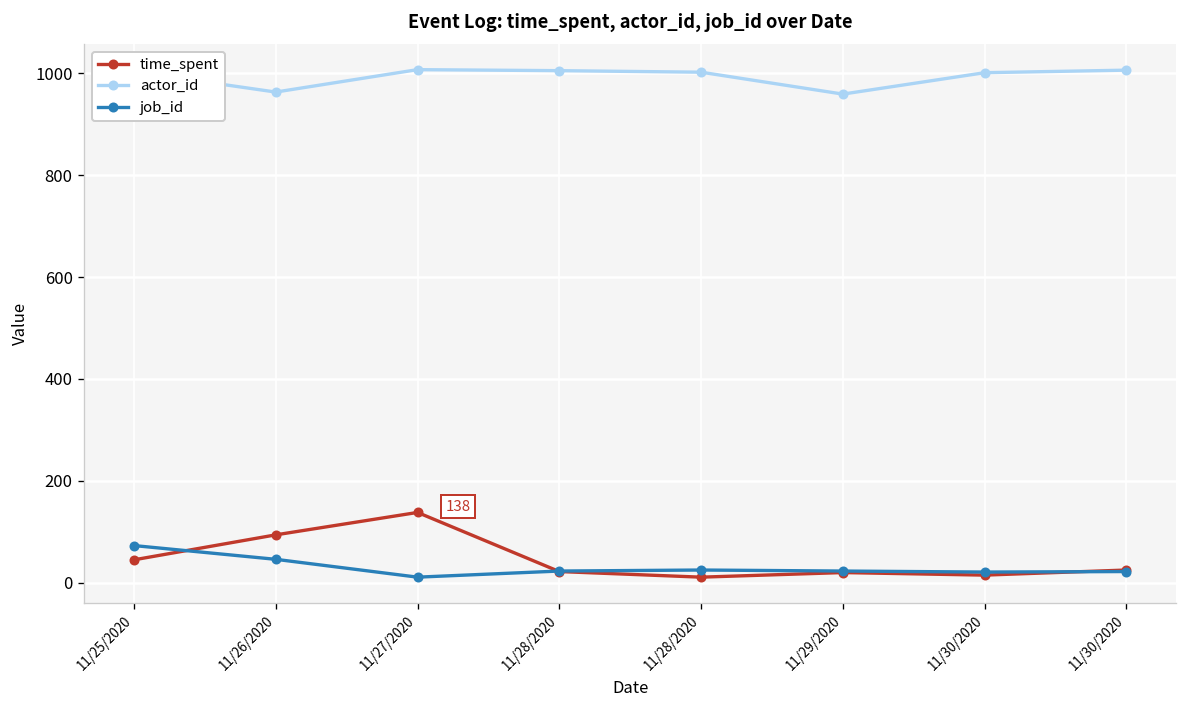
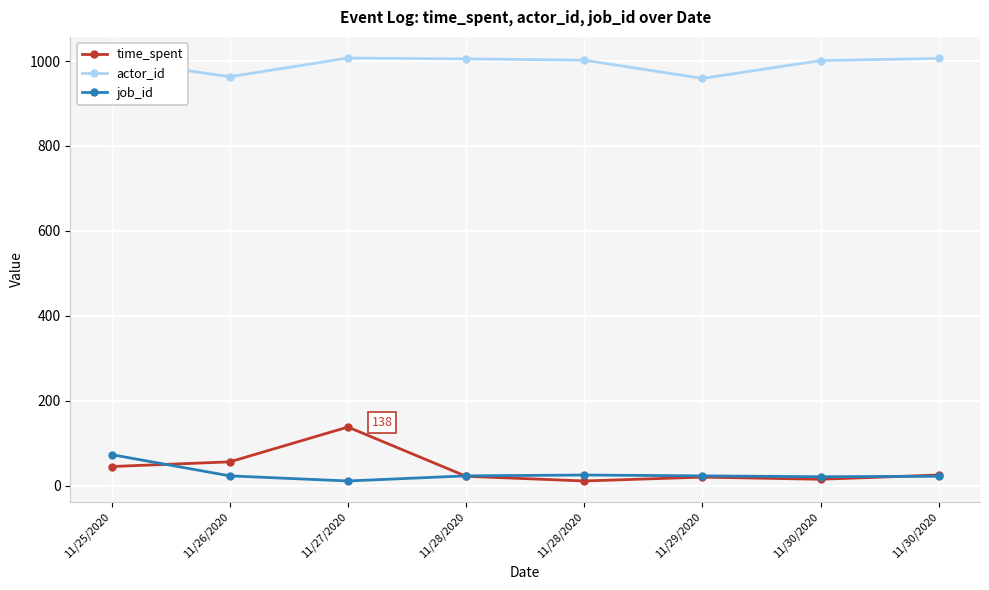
time_spent, 11/26/2020: 90 -> 60
job_id, 11/26/2020: 50 -> 20
